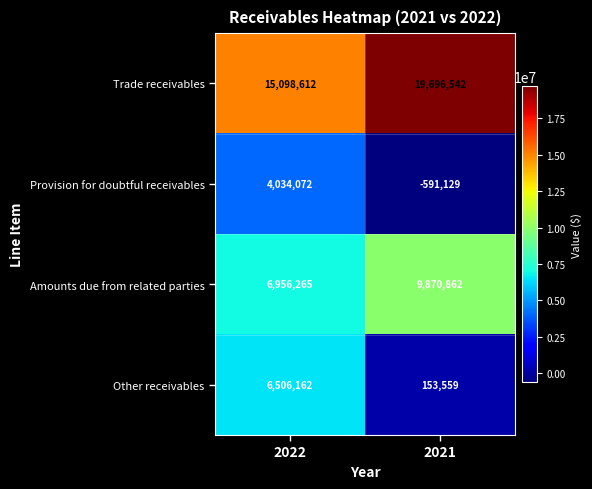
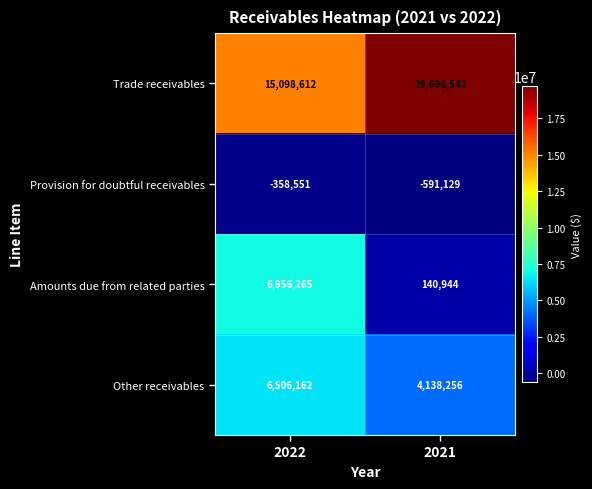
Provision for doubtful receivables, 2022: 4,034,072 -> -358,551
Amounts due from related parties, 2021: 9,870,862 -> 140,944
Other receivables, 2021: 153,559 -> 4,138,256
